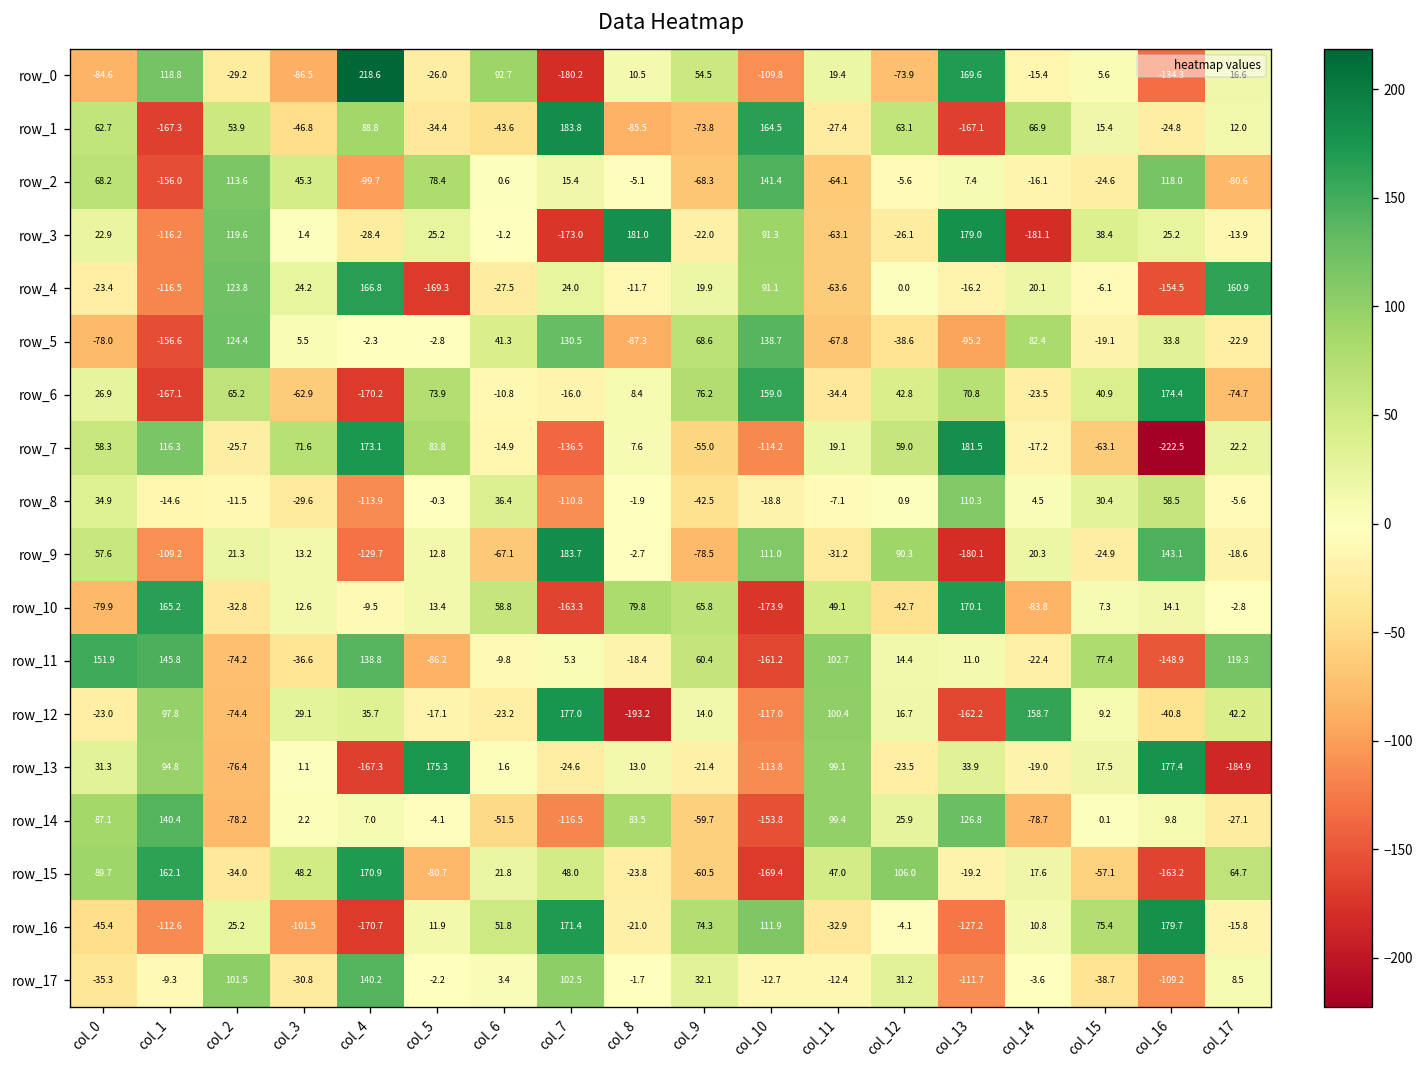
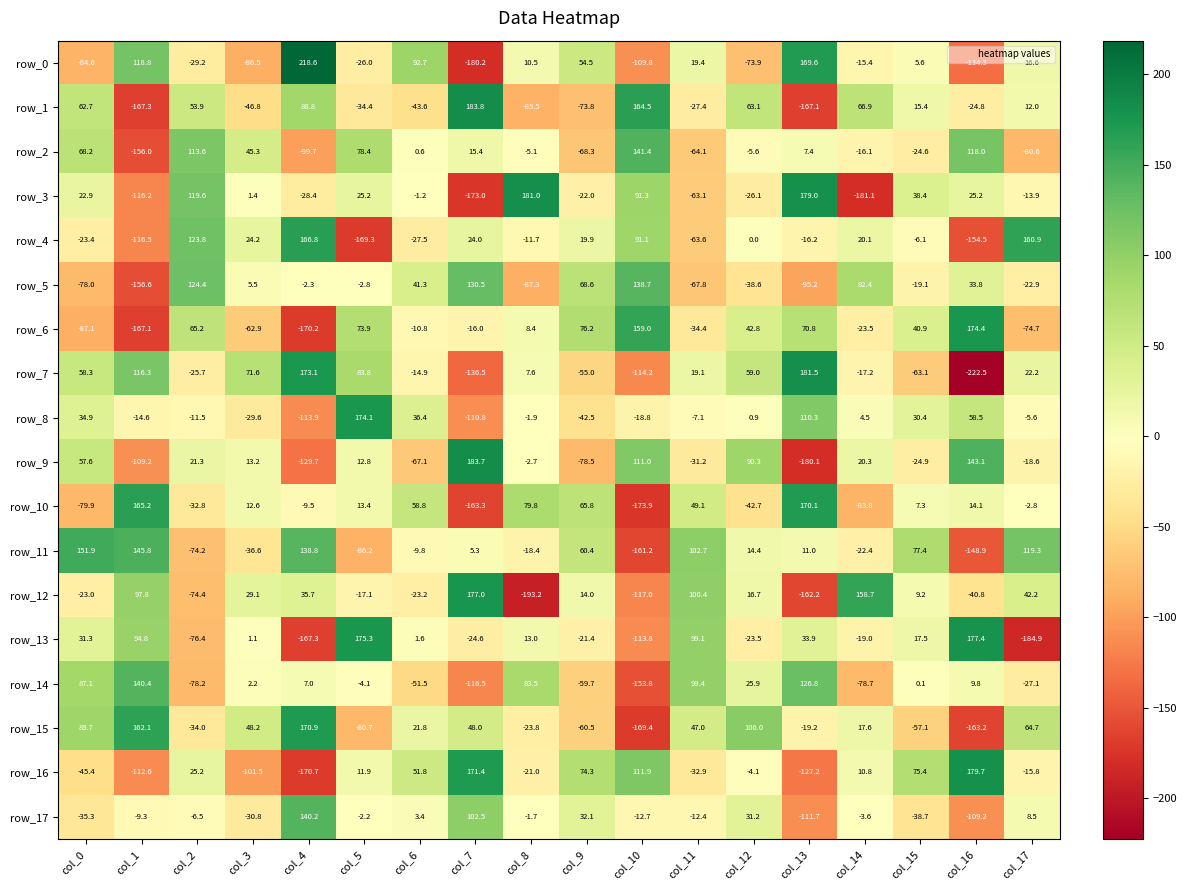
row_6, col_0: 26.9 -> -87.1
row_8, col_5: -0.3 -> 174.1
row_17, col_2: 101.5 -> -6.5
